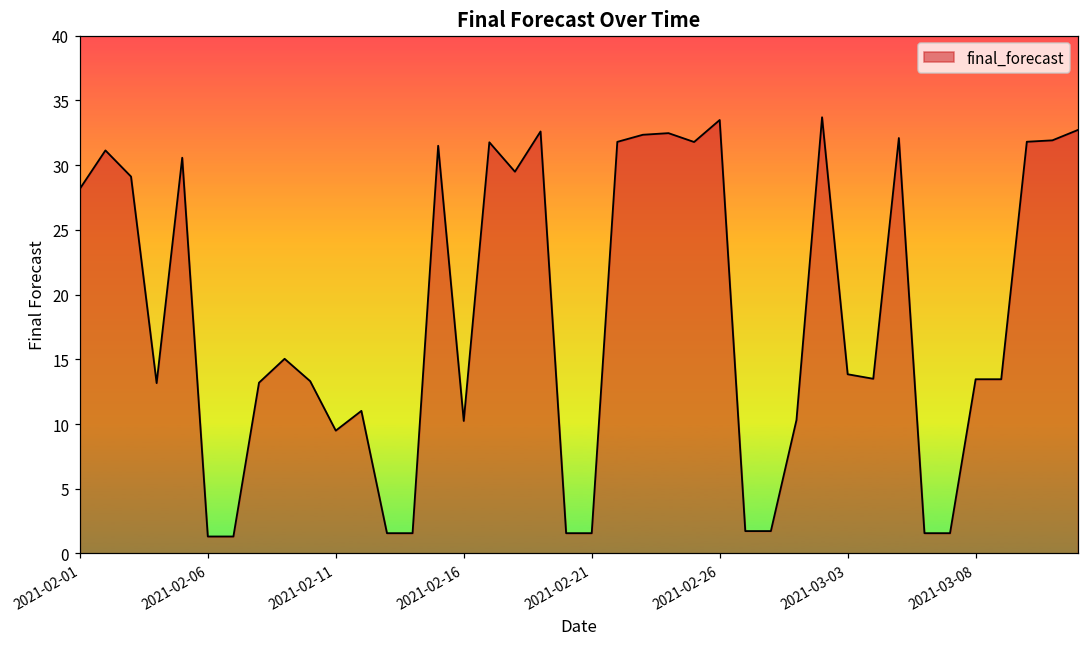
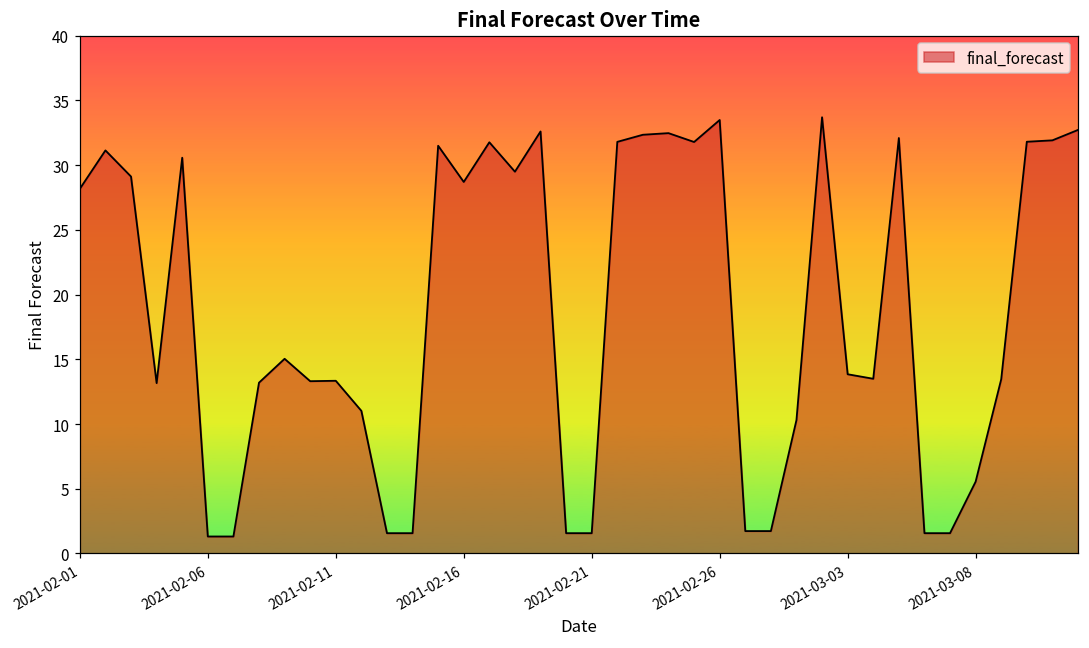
2021-02-11: 9.5 -> 13.3
2021-02-16: 10.2 -> 28.7
2021-03-08: 13.5 -> 5.5
